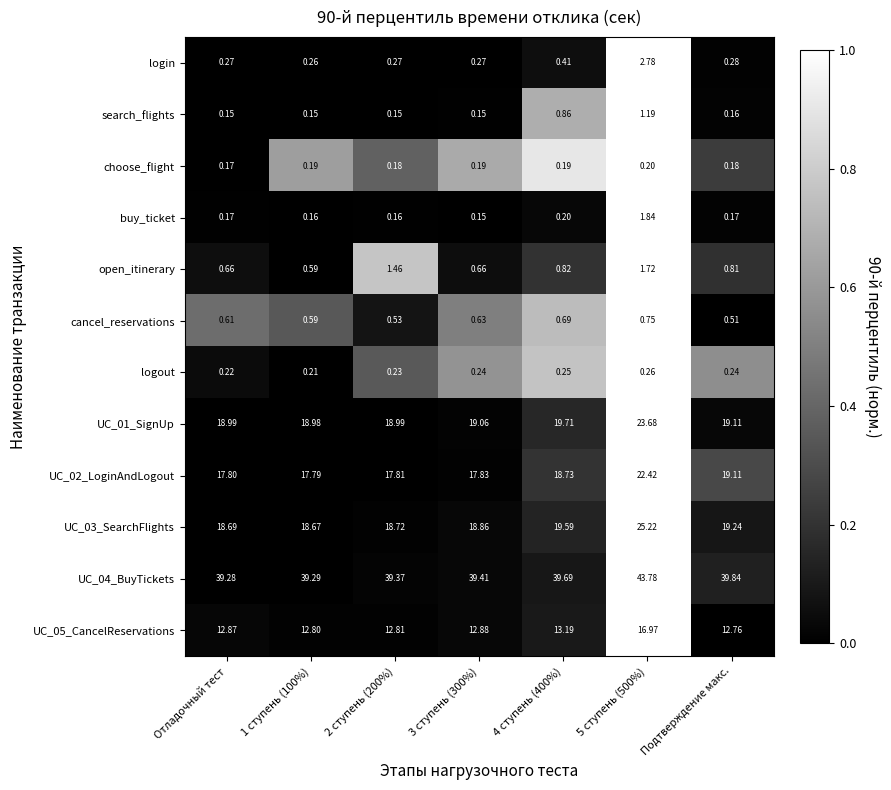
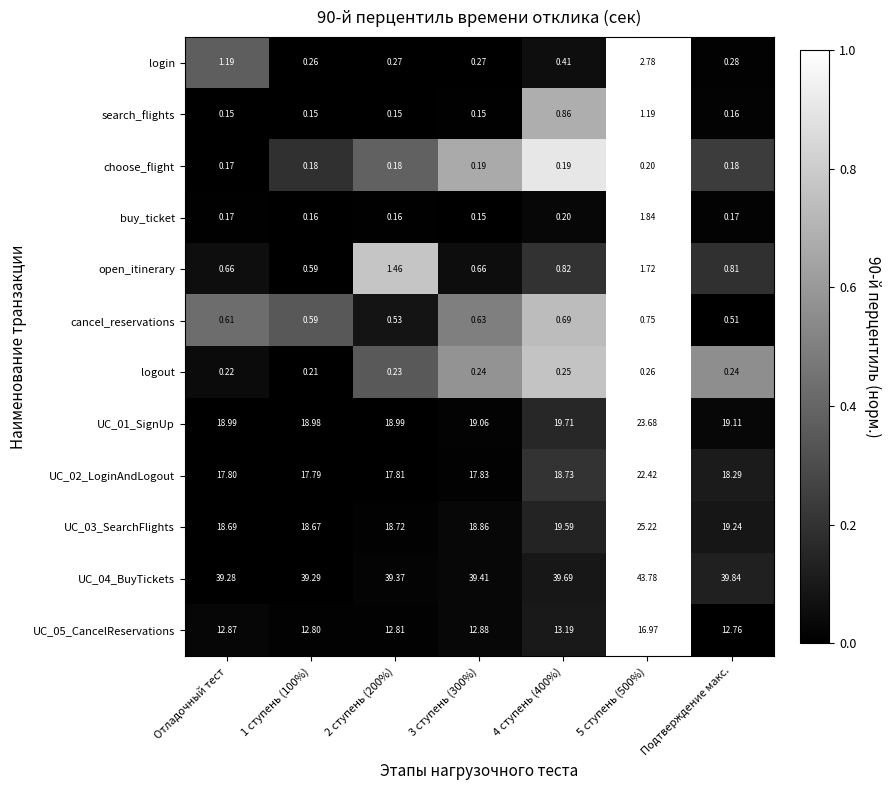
login, Отладочный тест: 0.27 -> 1.19
choose_flight, 1 ступень (100%): 0.19 -> 0.18
UC_02_LoginAndLogout, Подтверждение макс.: 19.11 -> 18.29
